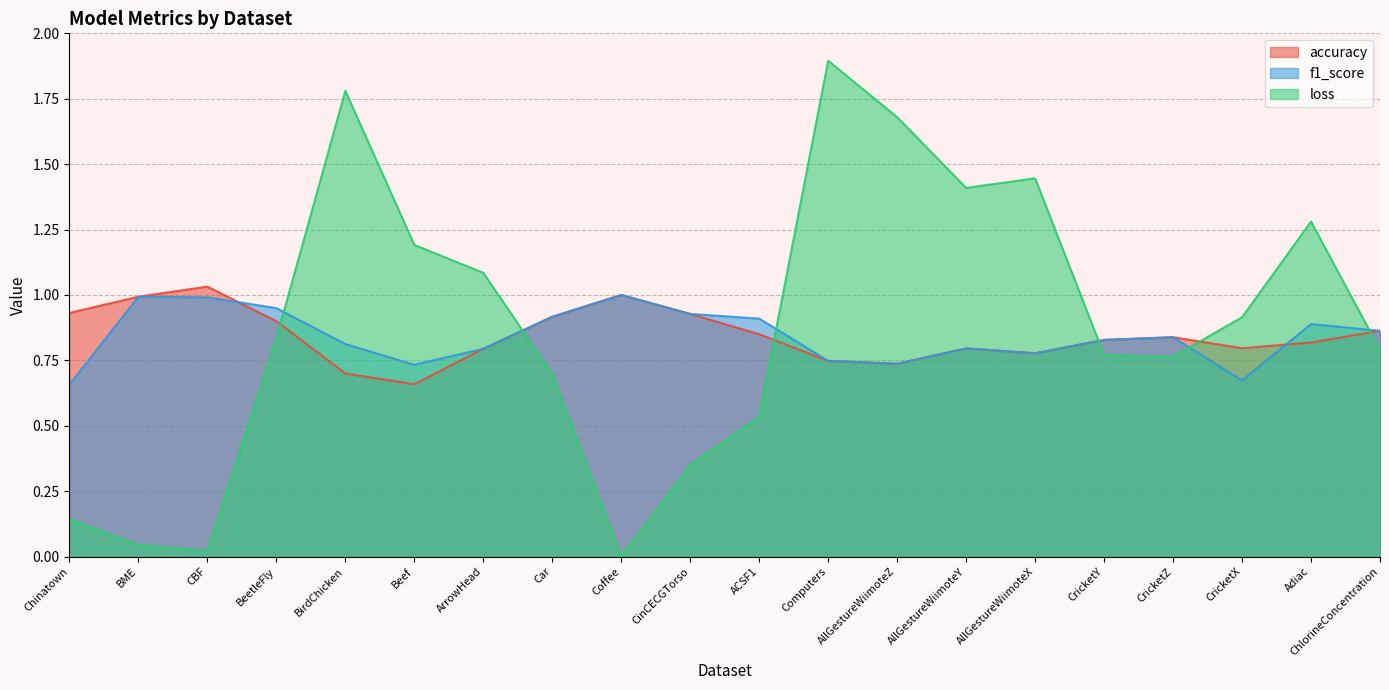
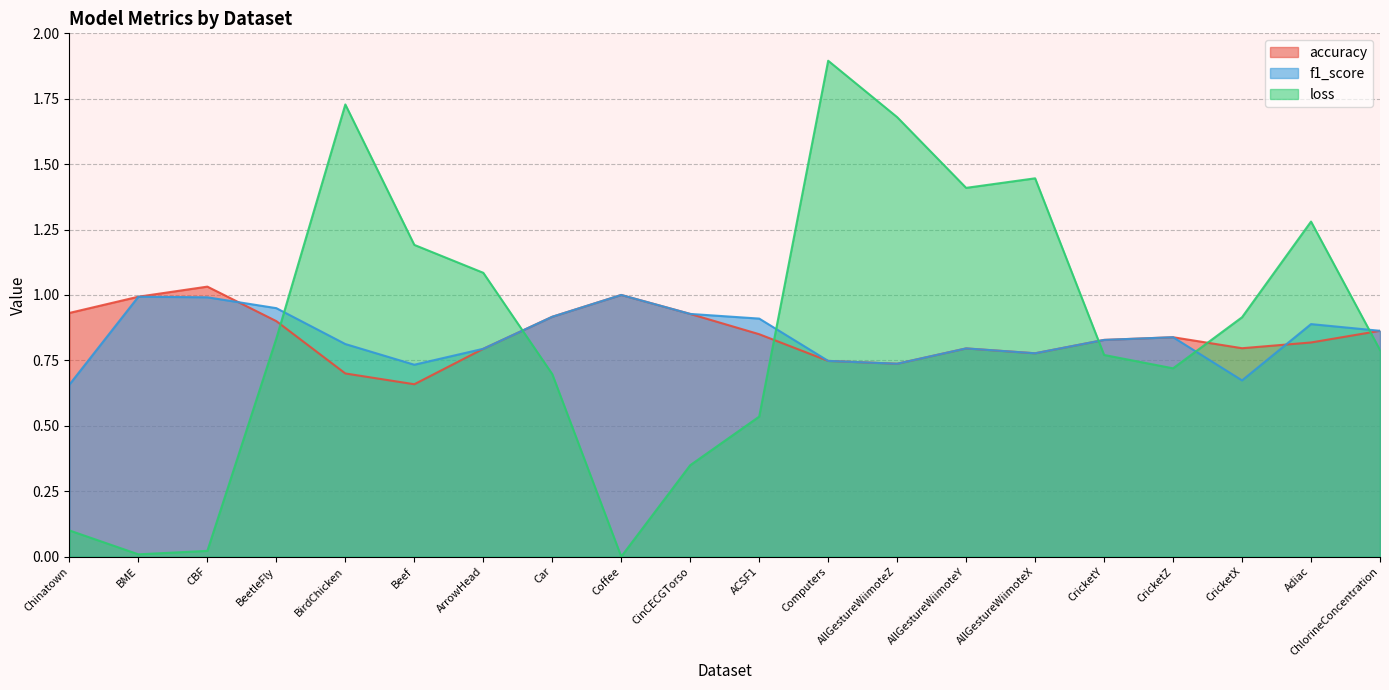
loss, Chinatown: 0.14 -> 0.10
loss, BME: 0.04 -> 0.01
loss, BirdChicken: 1.78 -> 1.73
loss, CricketZ: 0.76 -> 0.72
